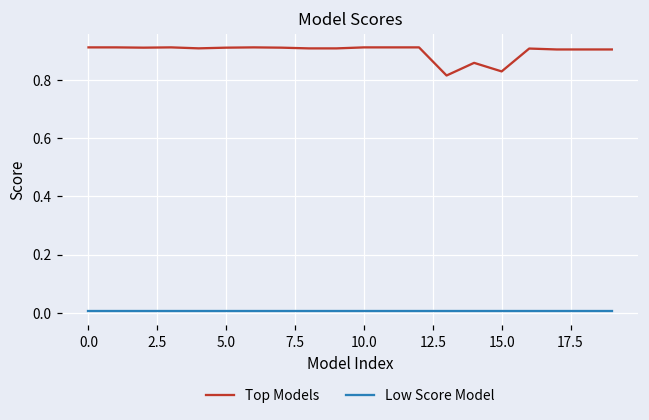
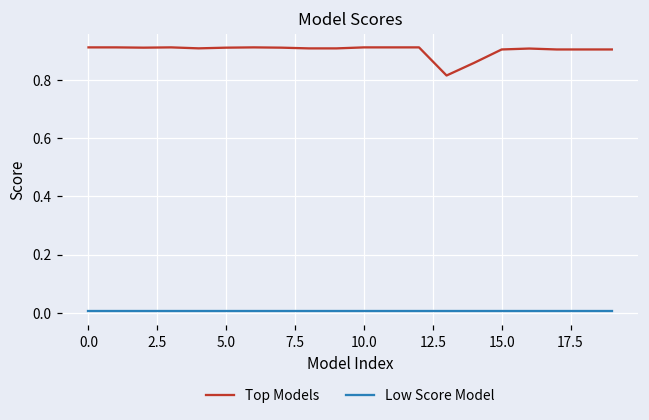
Top Models, 15.0: 0.83 -> 0.90
